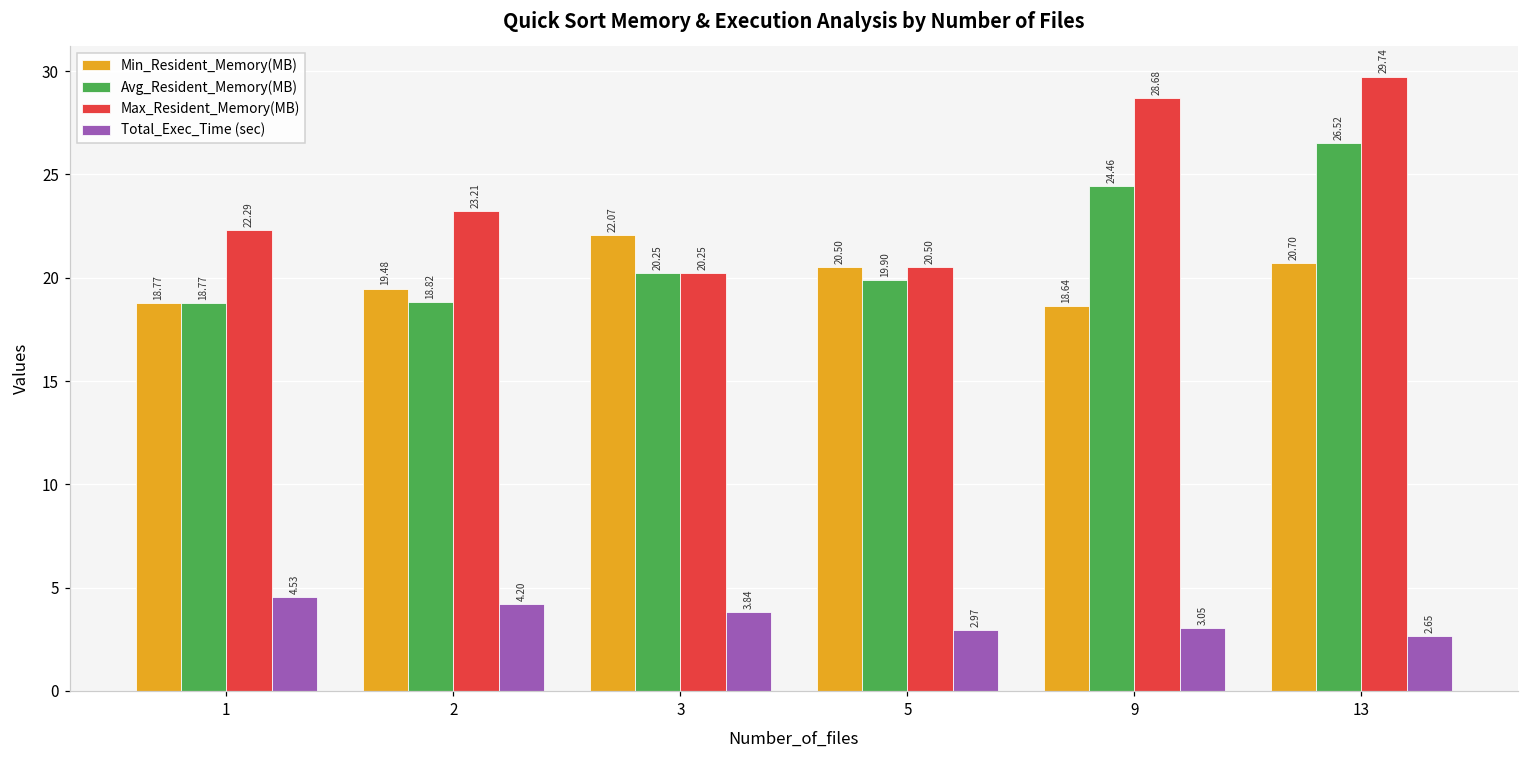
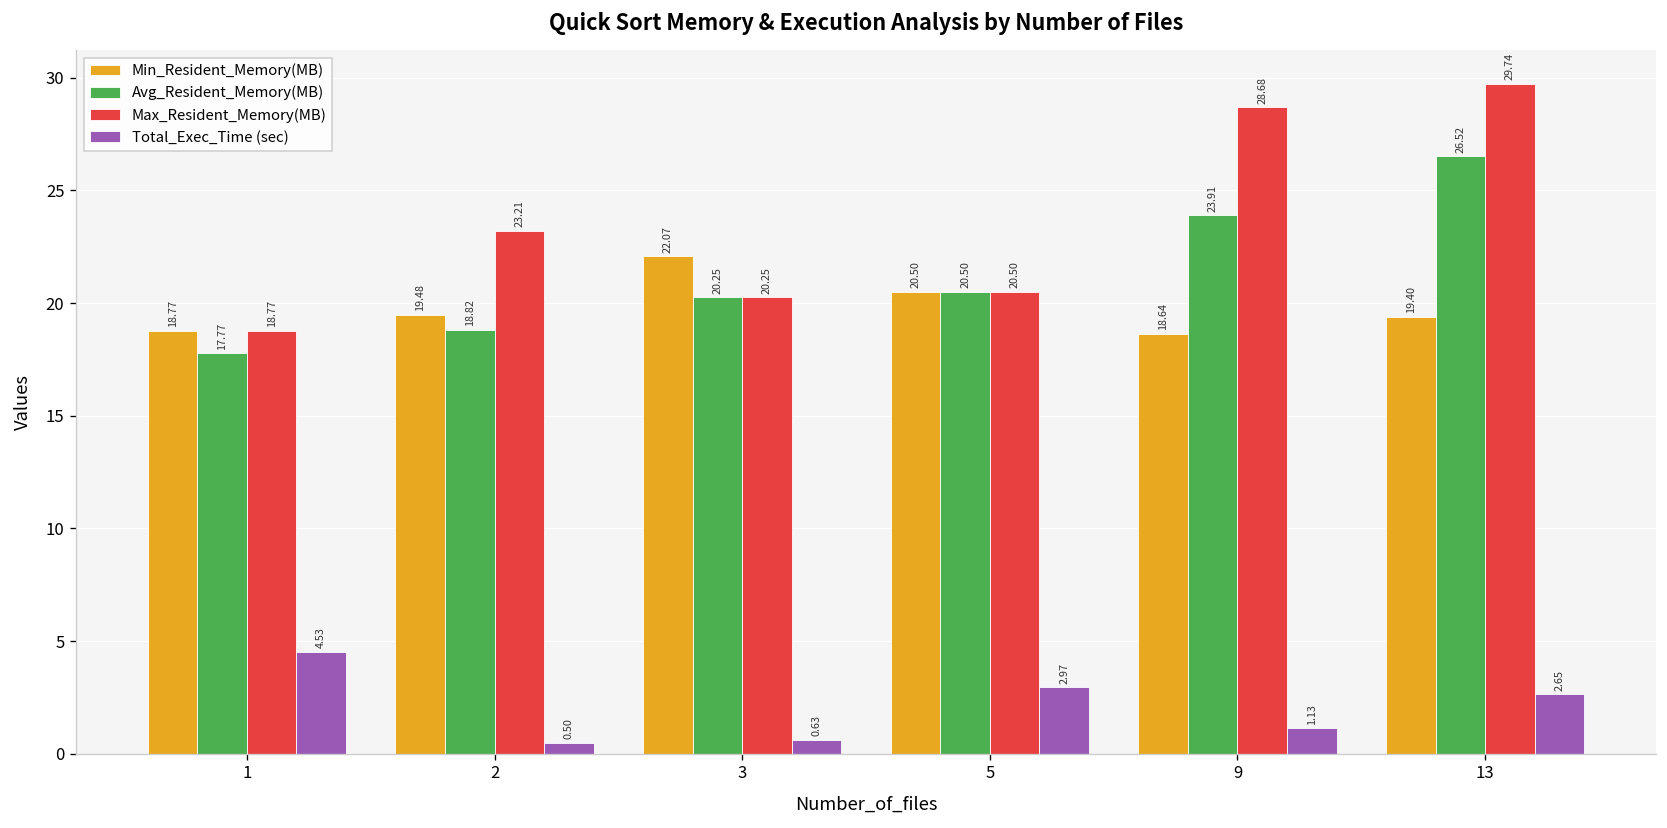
Avg_Resident_Memory(MB), 1: 18.77 -> 17.77
Max_Resident_Memory(MB), 1: 22.29 -> 18.77
Total_Exec_Time (sec), 2: 4.20 -> 0.50
Total_Exec_Time (sec), 3: 3.84 -> 0.63
Avg_Resident_Memory(MB), 5: 19.90 -> 20.50
Avg_Resident_Memory(MB), 9: 24.46 -> 23.91
Total_Exec_Time (sec), 9: 3.05 -> 1.13
Min_Resident_Memory(MB), 13: 20.70 -> 19.40
